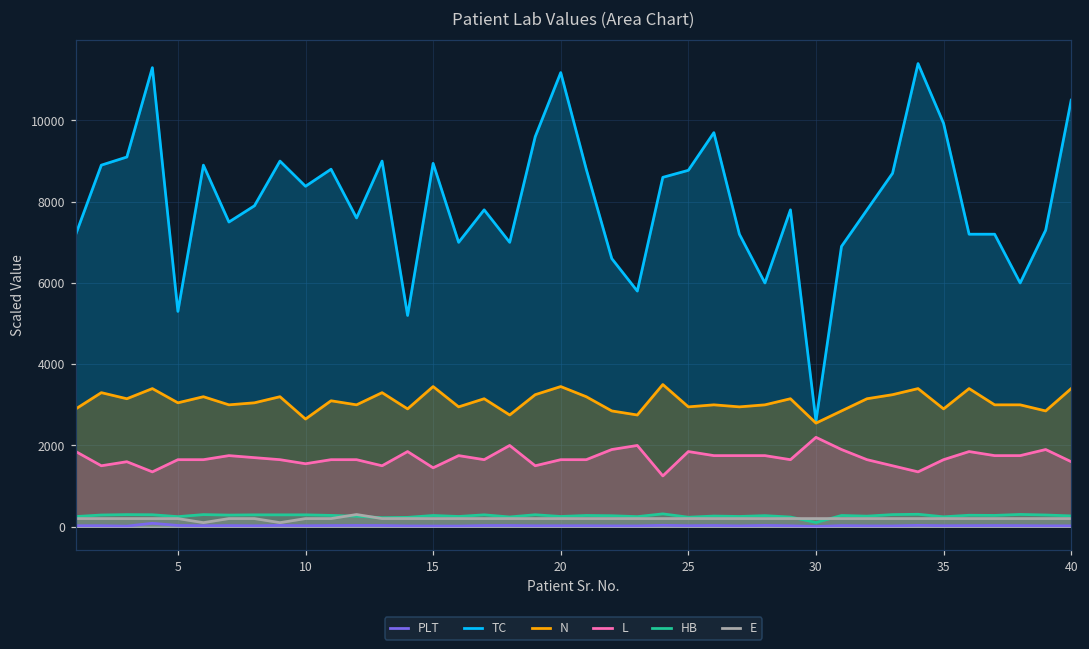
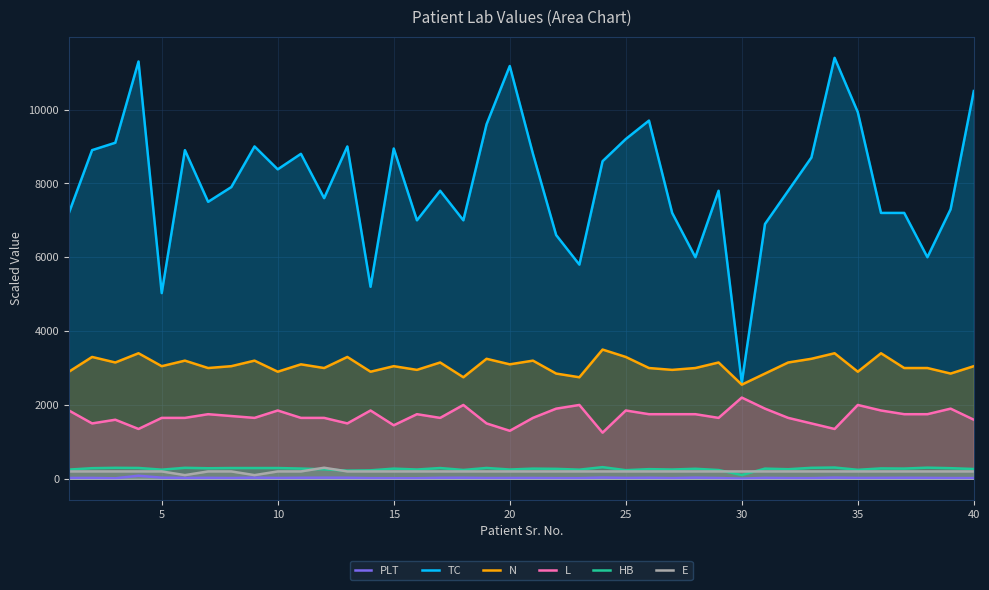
TC, 5: 5300 -> 5000
N, 10: 2700 -> 2900
L, 10: 1600 -> 1900
N, 15: 3500 -> 3100
N, 20: 3500 -> 3100
L, 20: 1700 -> 1300
TC, 25: 8800 -> 9200
N, 25: 3000 -> 3300
L, 35: 1700 -> 2000
N, 40: 3400 -> 3100
